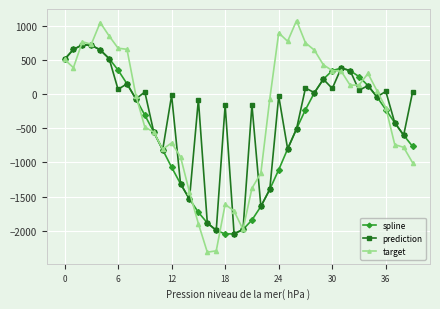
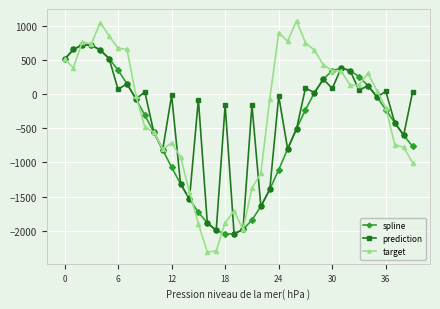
target, 18: -1600 -> -1900
